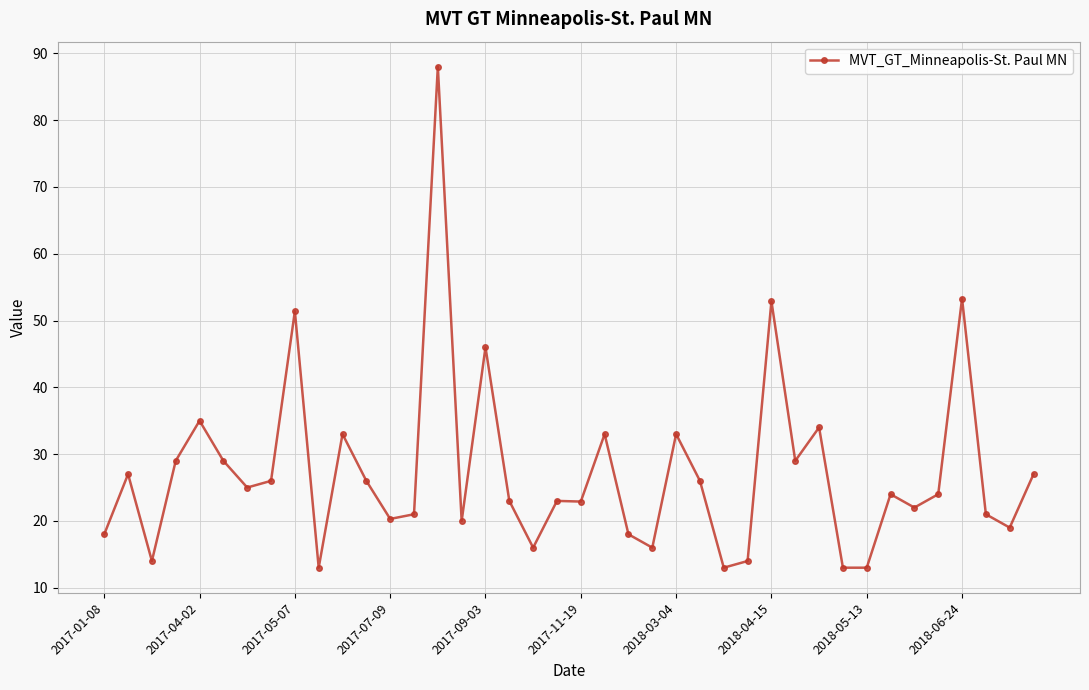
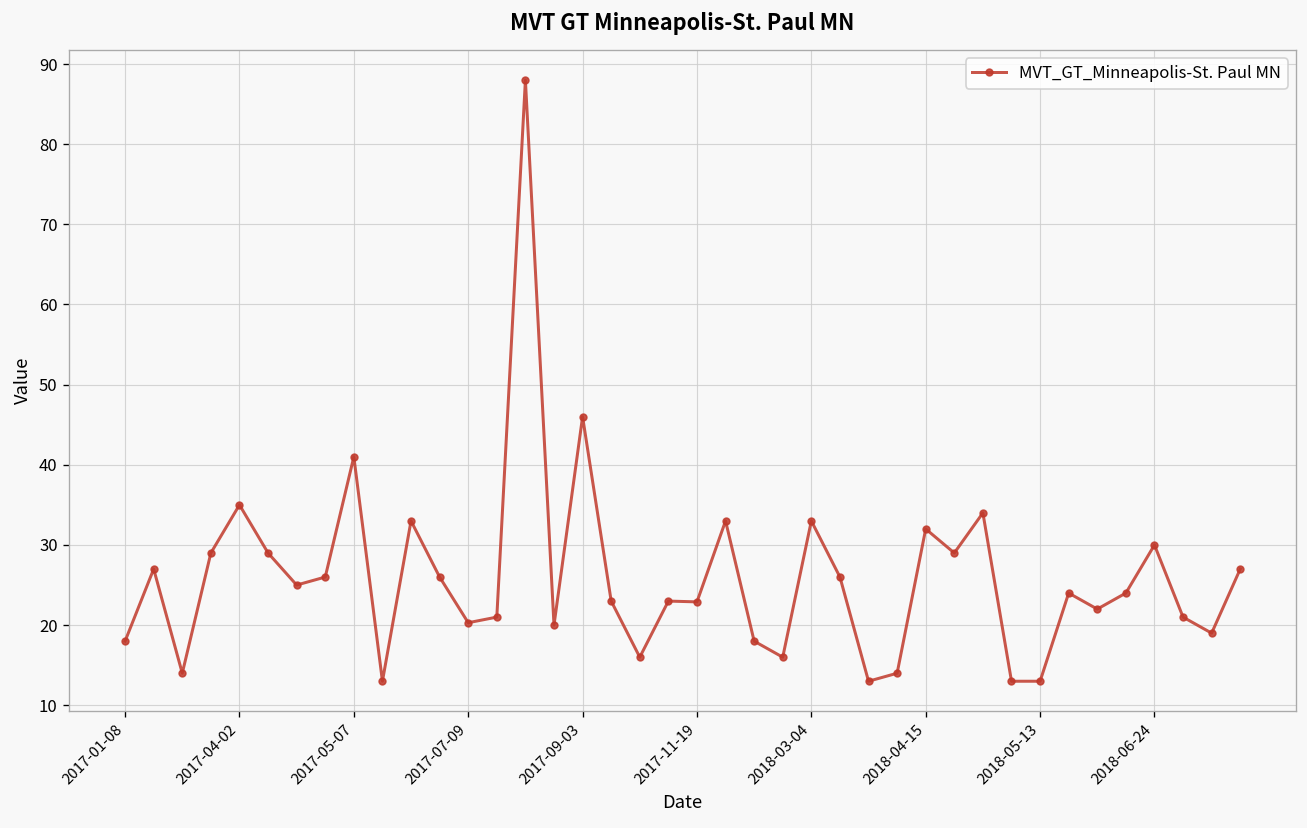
2017-05-07: 51 -> 41
2018-04-15: 53 -> 32
2018-06-24: 53 -> 30
